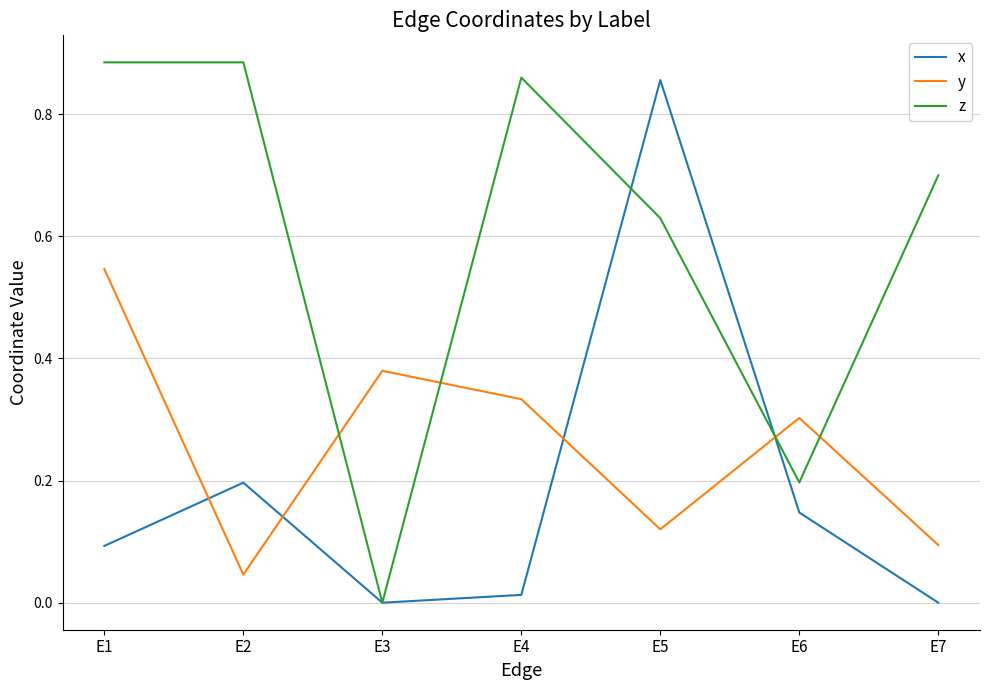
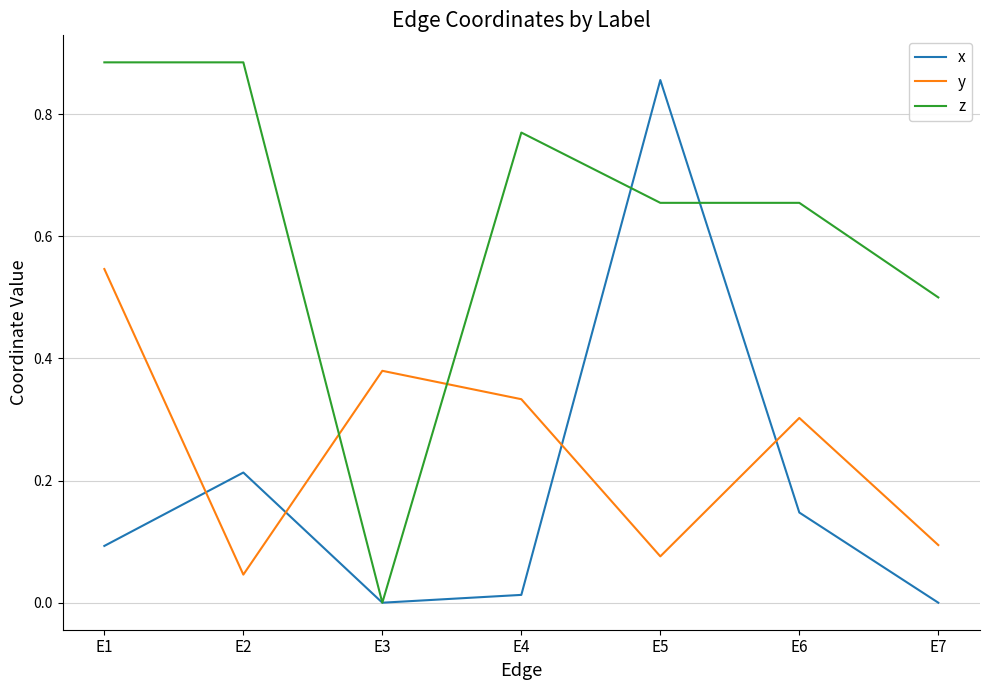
x, E2: 0.20 -> 0.21
z, E4: 0.86 -> 0.77
y, E5: 0.12 -> 0.08
z, E5: 0.63 -> 0.65
z, E6: 0.20 -> 0.65
z, E7: 0.7 -> 0.5
